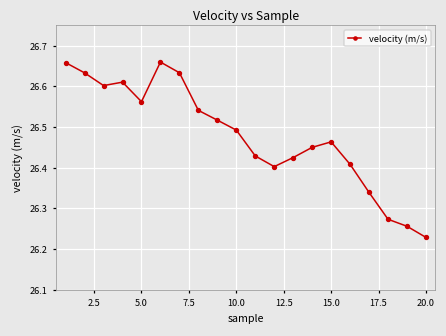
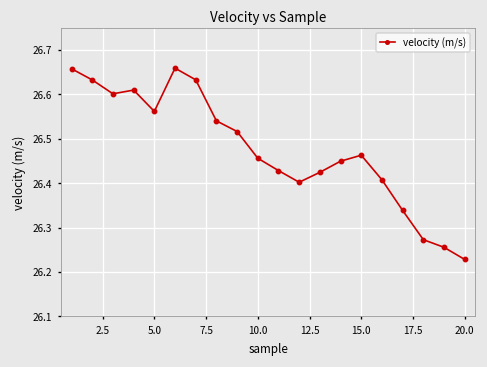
10.0: 26.49 -> 26.46
